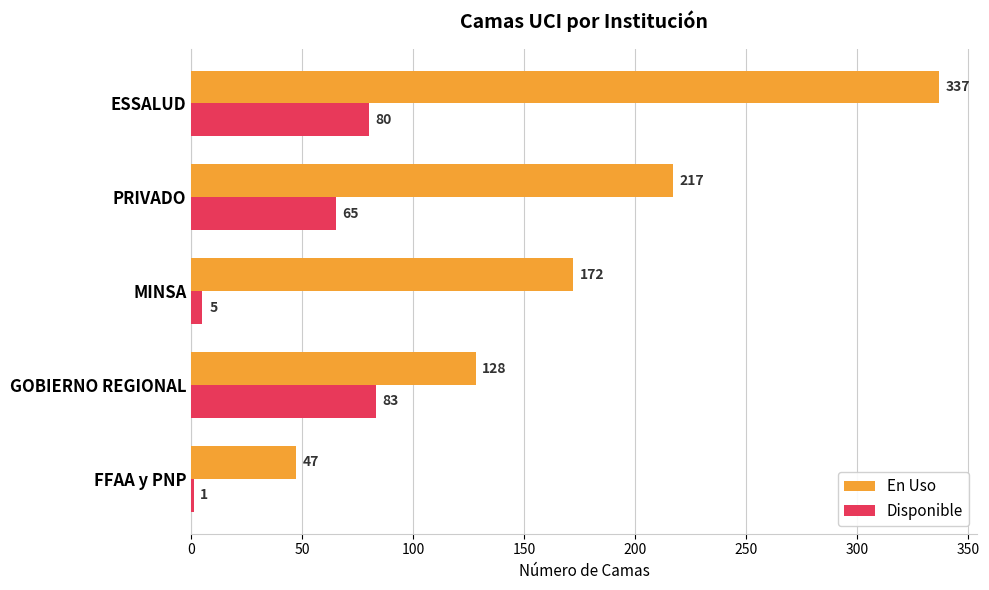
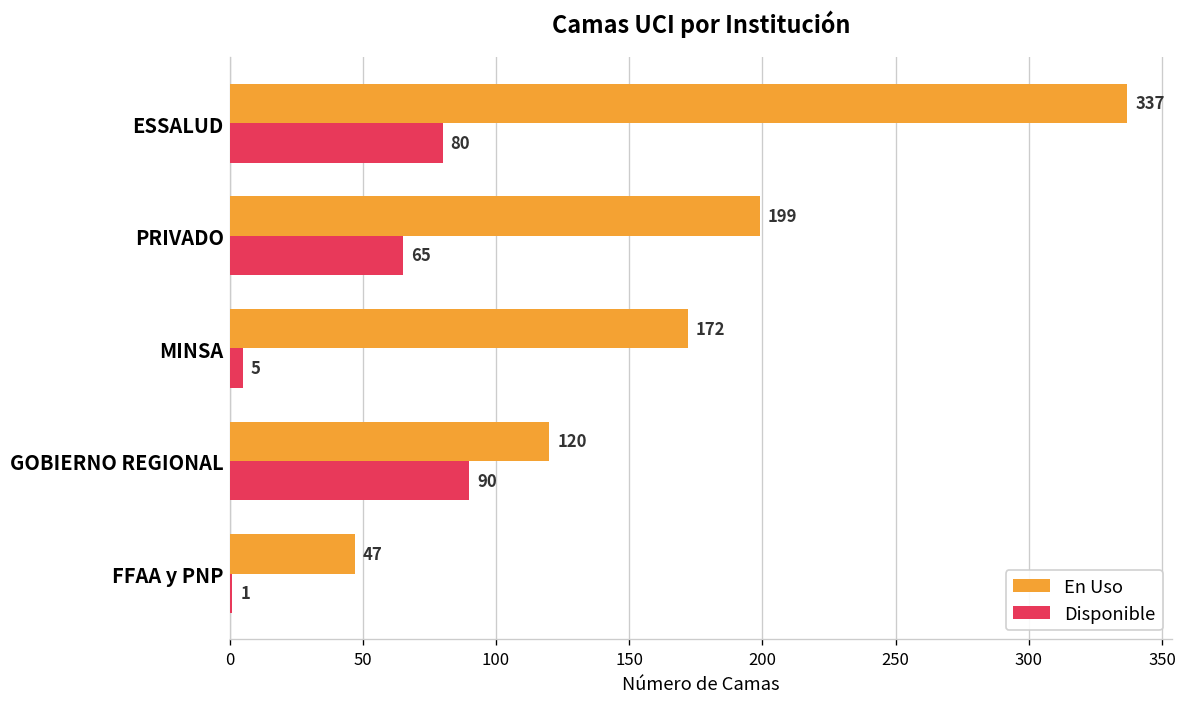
En Uso, PRIVADO: 217 -> 199
En Uso, GOBIERNO REGIONAL: 128 -> 120
Disponible, GOBIERNO REGIONAL: 83 -> 90
